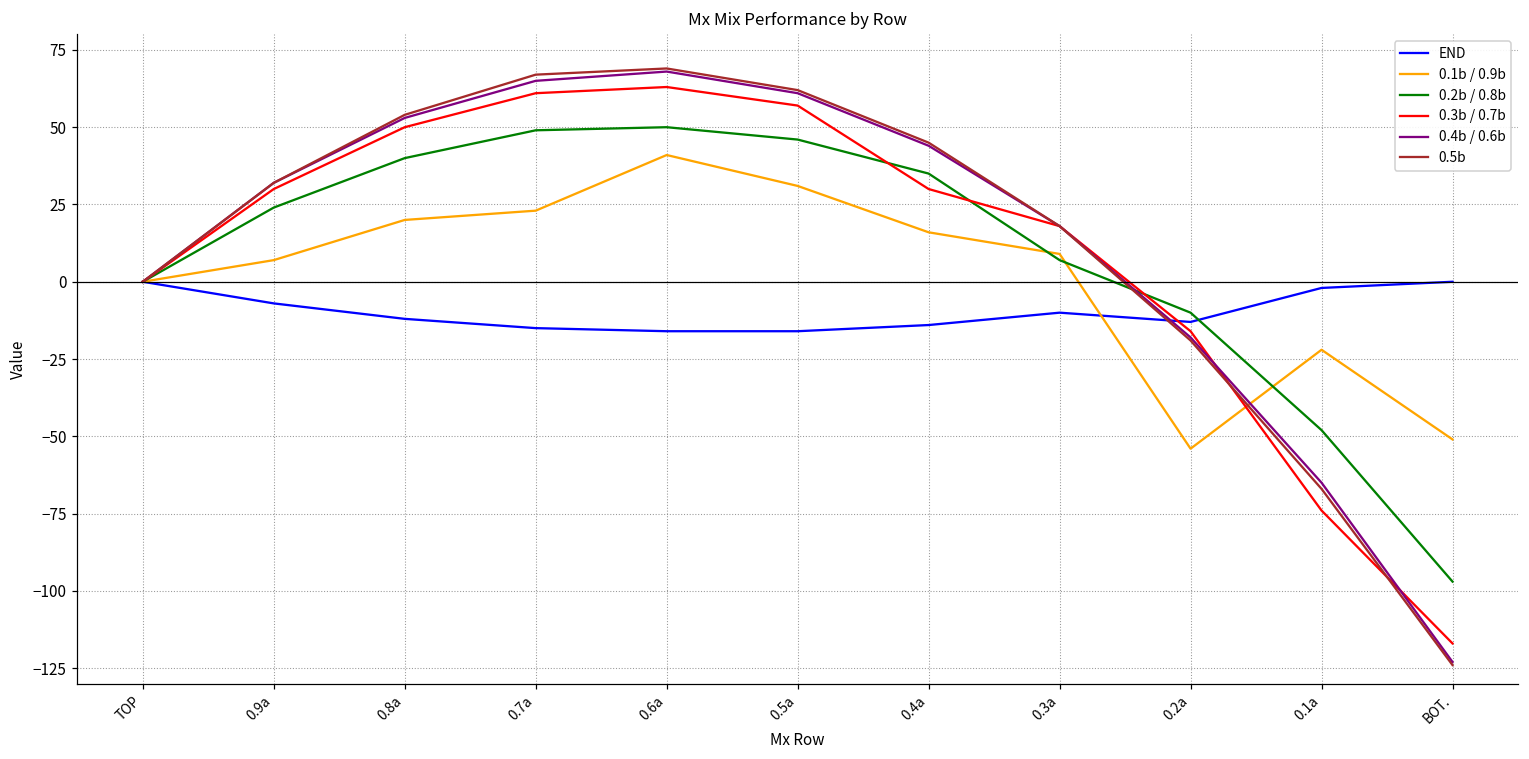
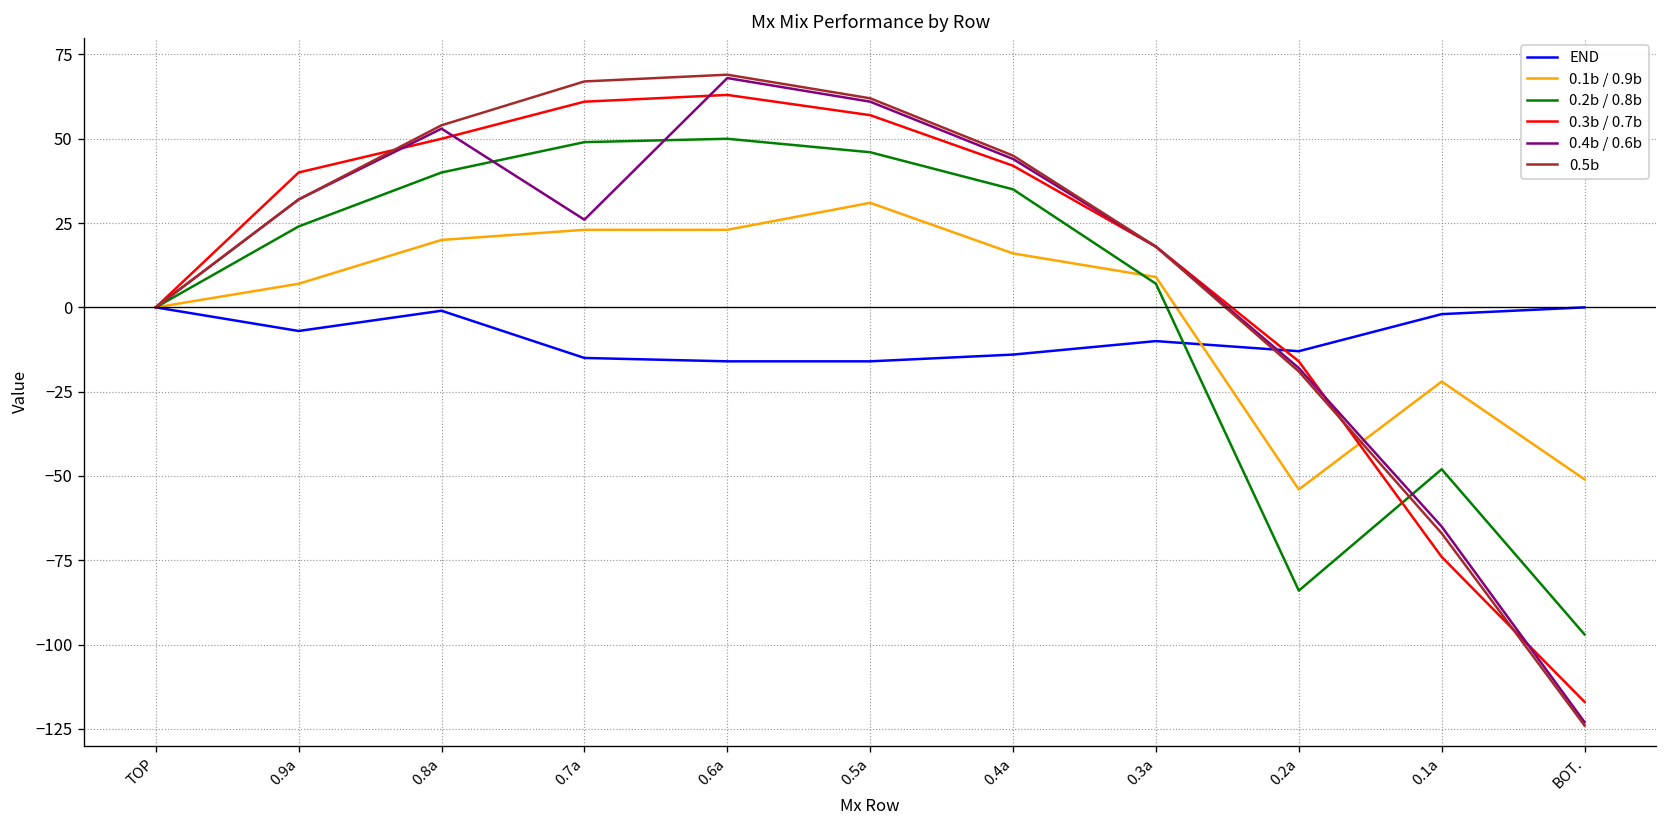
0.3b / 0.7b, 0.9a: 30 -> 40
END, 0.8a: -12 -> -1
0.4b / 0.6b, 0.7a: 65 -> 26
0.1b / 0.9b, 0.6a: 41 -> 23
0.3b / 0.7b, 0.4a: 30 -> 42
0.2b / 0.8b, 0.2a: -10 -> -84
